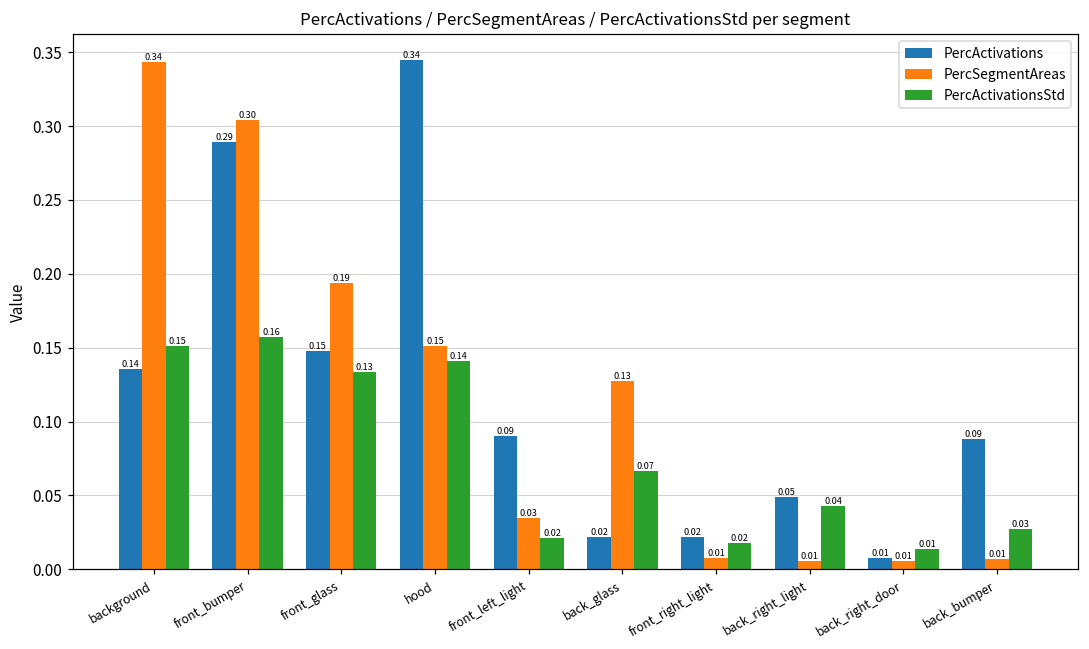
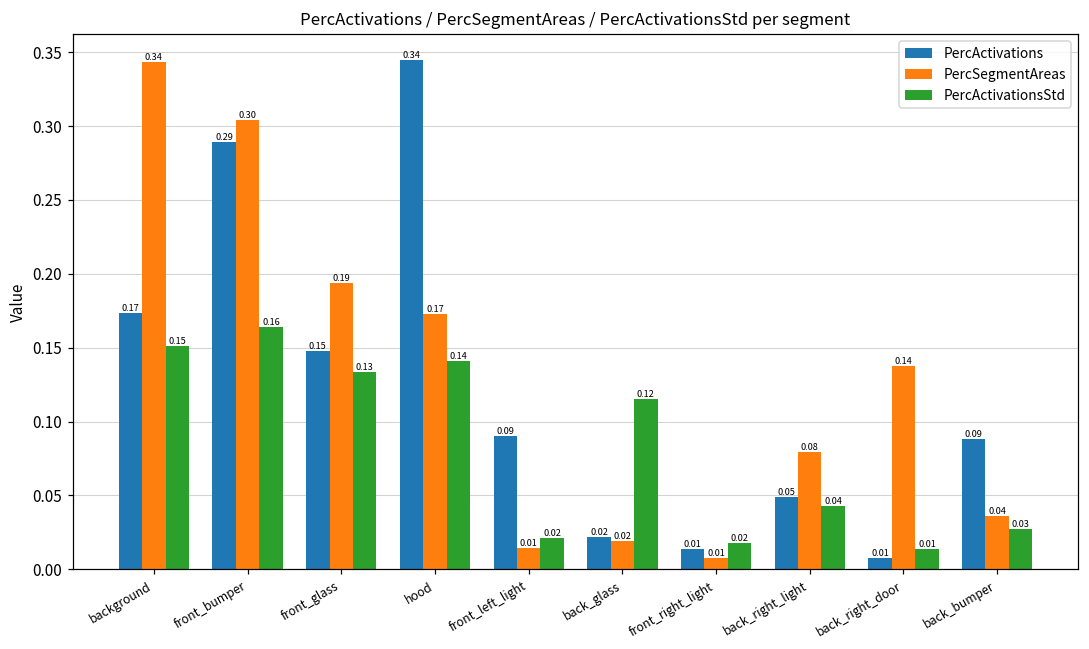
PercActivations, background: 0.14 -> 0.17
PercActivationsStd, front_bumper: 0.157 -> 0.164
PercSegmentAreas, hood: 0.15 -> 0.17
PercSegmentAreas, front_left_light: 0.03 -> 0.01
PercSegmentAreas, back_glass: 0.13 -> 0.02
PercActivationsStd, back_glass: 0.07 -> 0.12
PercActivations, front_right_light: 0.02 -> 0.01
PercSegmentAreas, back_right_light: 0.01 -> 0.08
PercSegmentAreas, back_right_door: 0.01 -> 0.14
PercSegmentAreas, back_bumper: 0.01 -> 0.04
